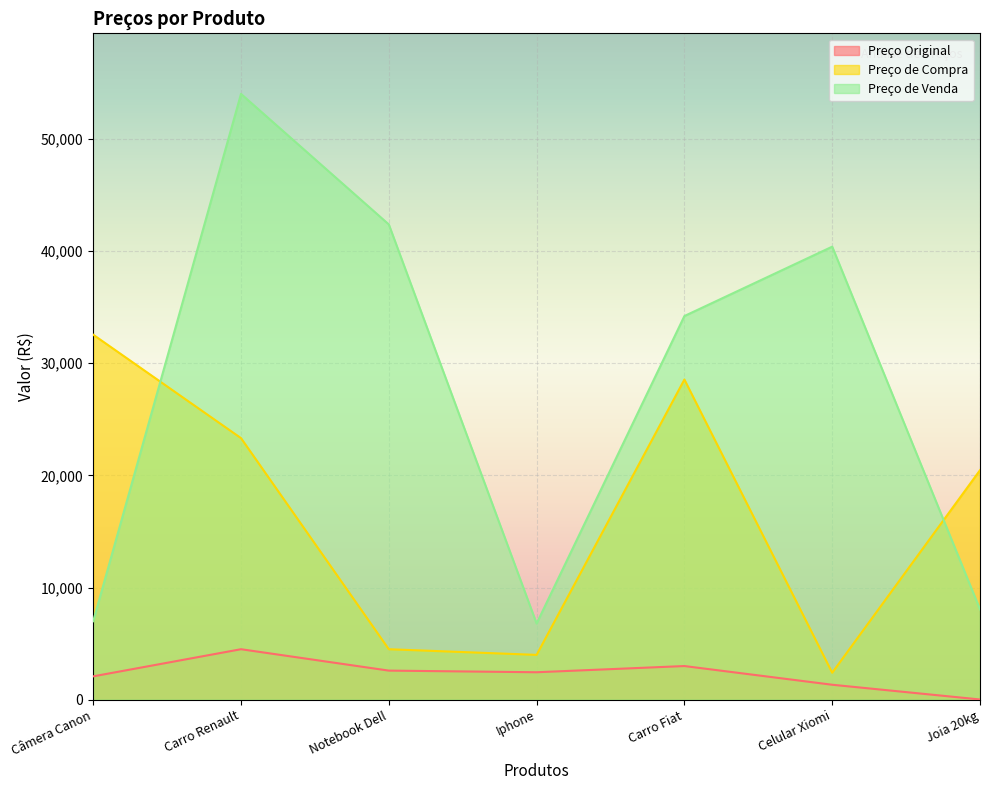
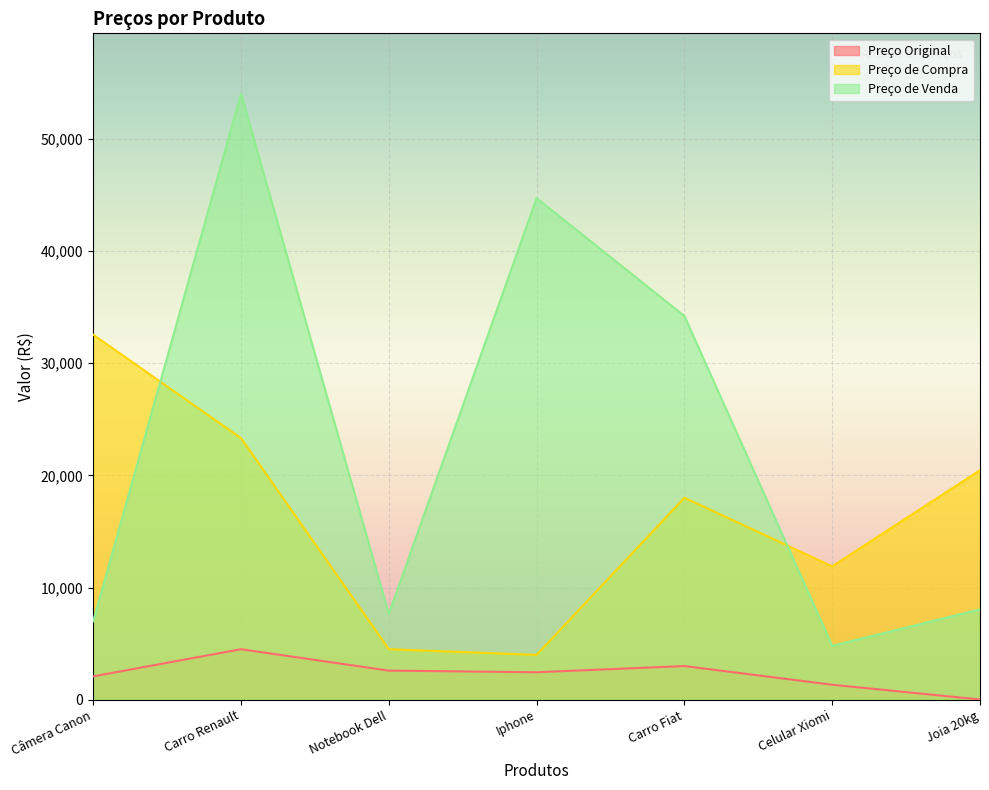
Preço de Venda, Notebook Dell: 42,400 -> 7,600
Preço de Venda, Iphone: 6,800 -> 44,700
Preço de Compra, Carro Fiat: 28,500 -> 18,000
Preço de Compra, Celular Xiomi: 2,400 -> 11,900
Preço de Venda, Celular Xiomi: 40,400 -> 4,800
